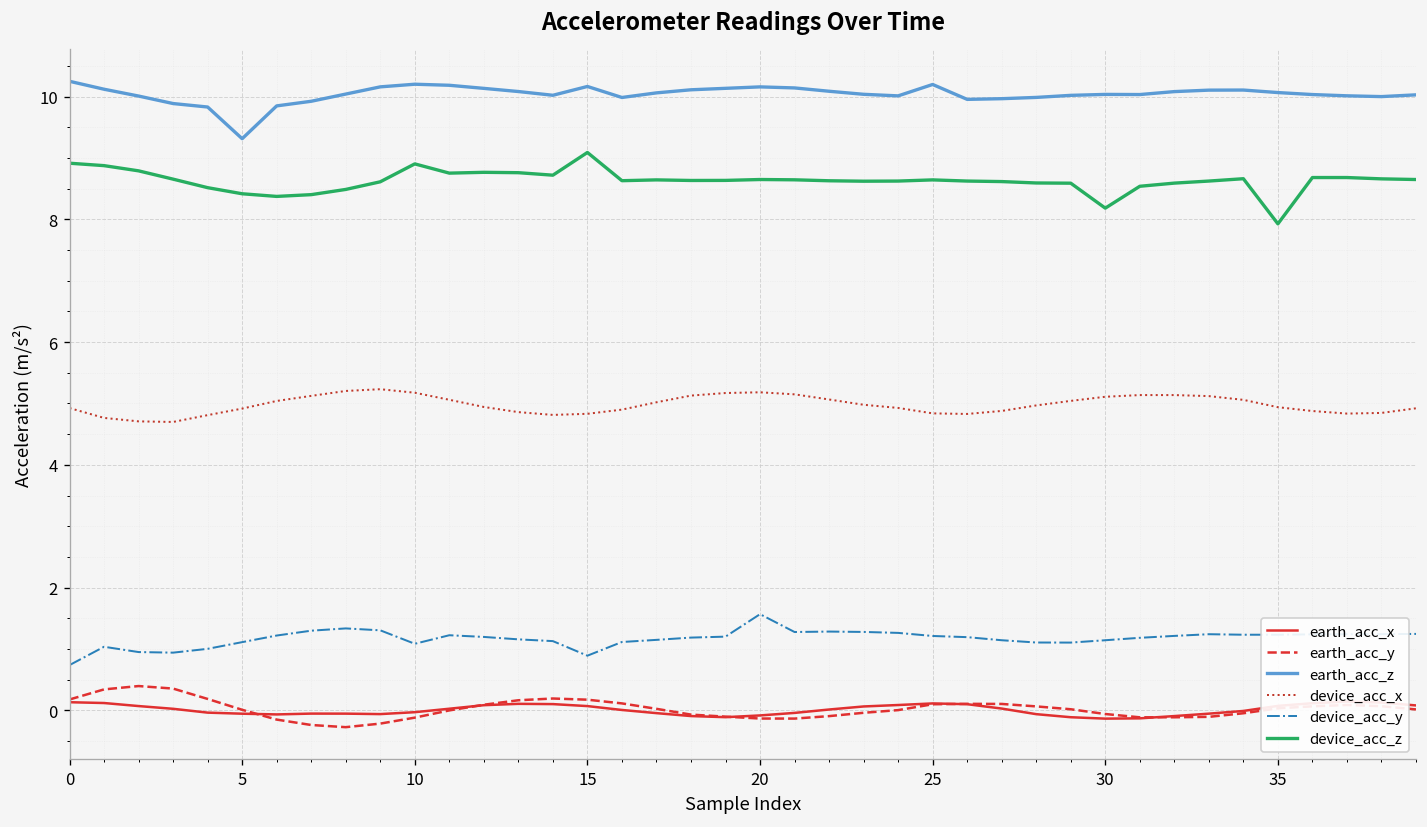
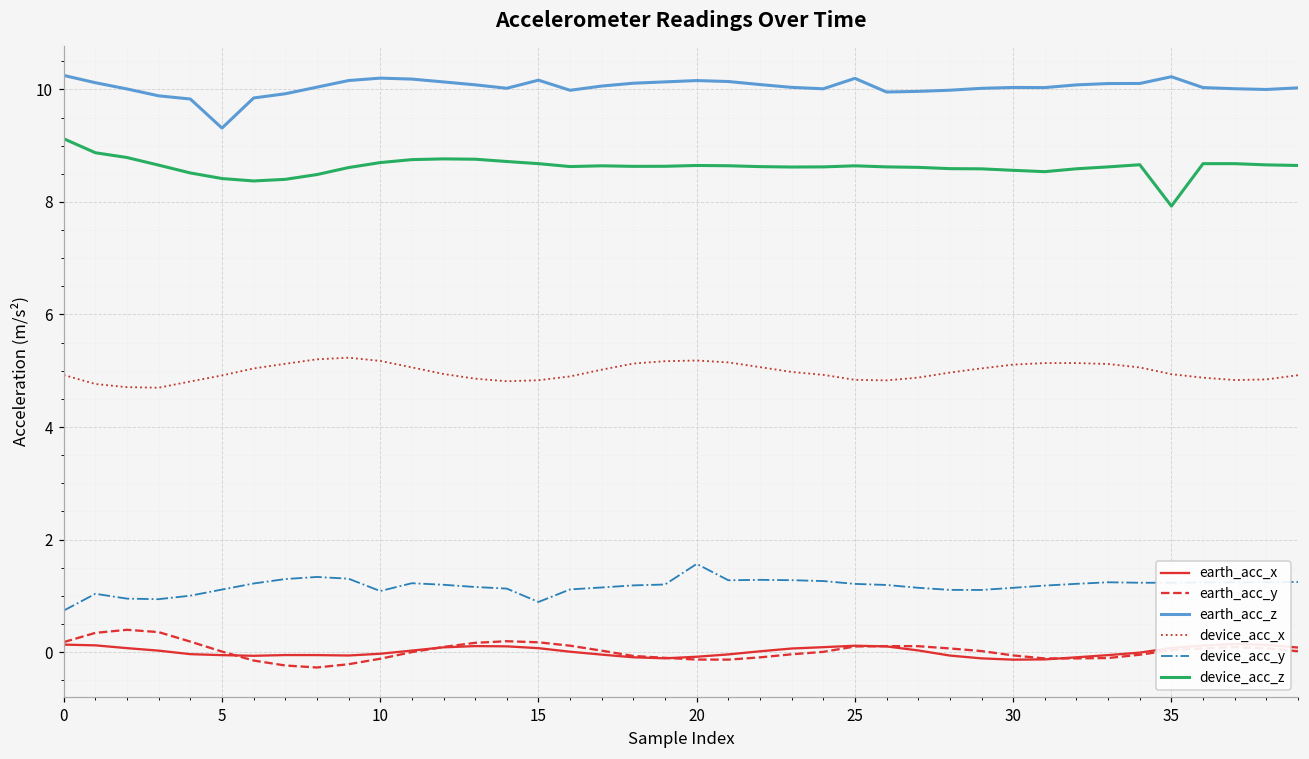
device_acc_z, 0: 8.9 -> 9.1
device_acc_z, 10: 8.9 -> 8.7
device_acc_z, 15: 9.1 -> 8.7
device_acc_z, 30: 8.2 -> 8.6
earth_acc_z, 35: 10.1 -> 10.2
